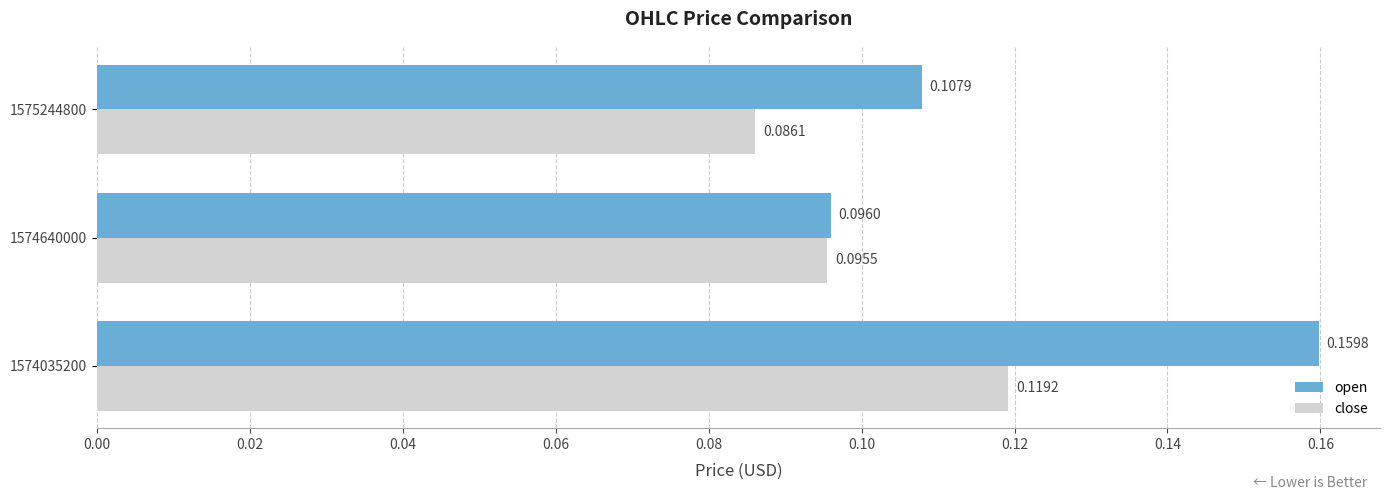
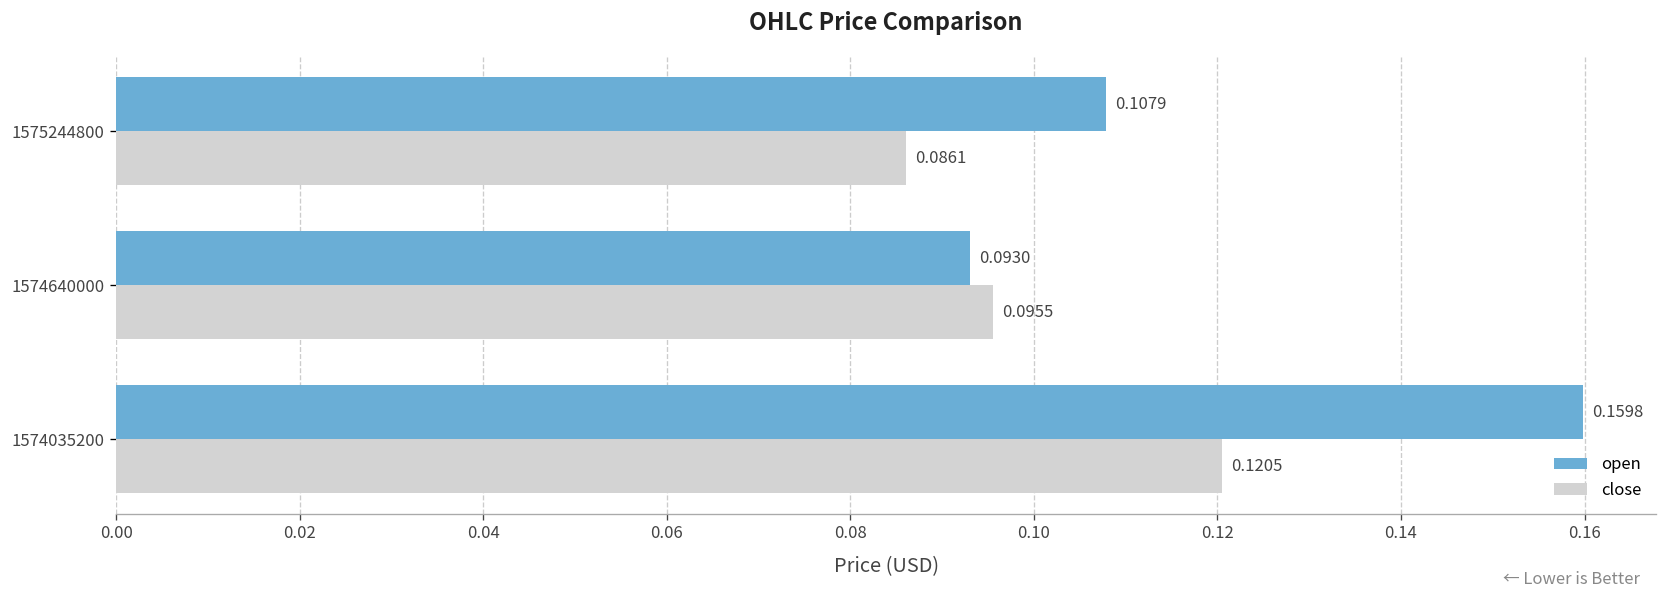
open, 1574640000: 0.0960 -> 0.0930
close, 1574035200: 0.1192 -> 0.1205
